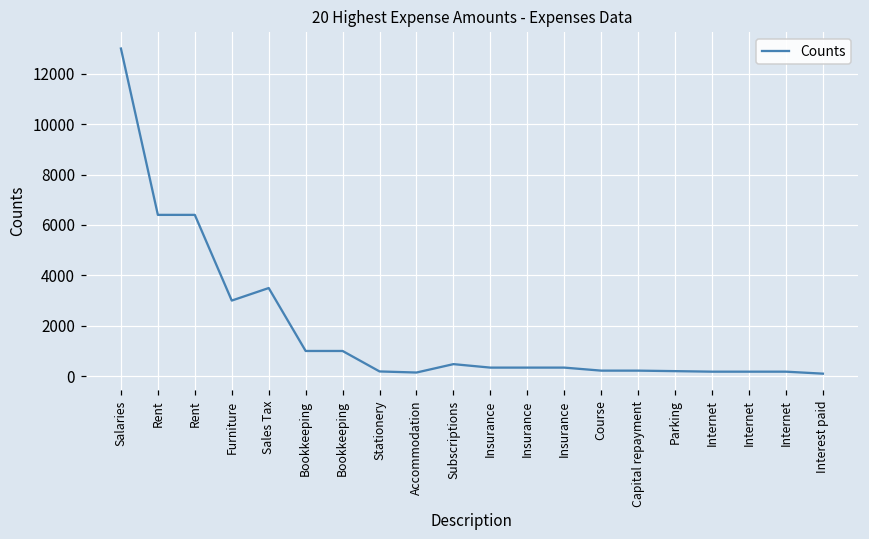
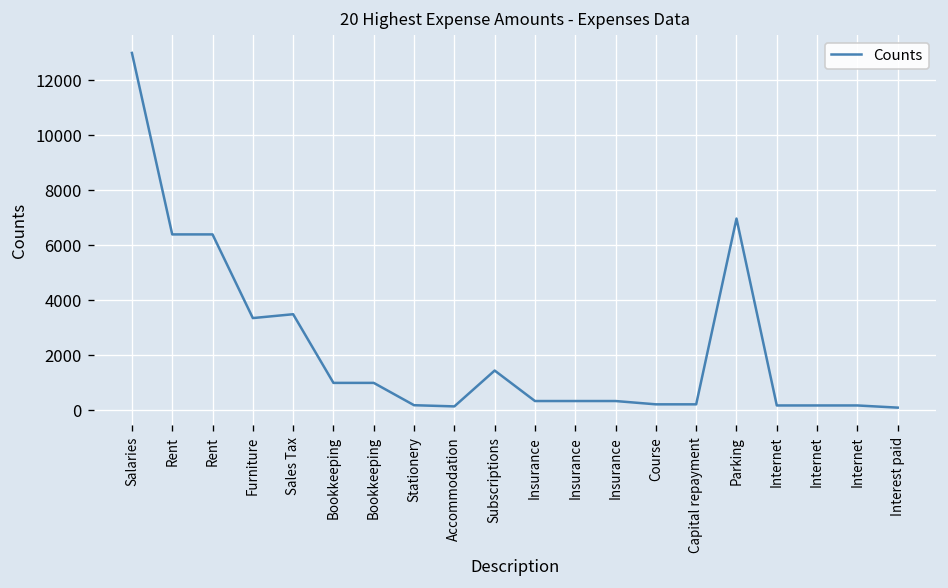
Furniture: 3000 -> 3400
Subscriptions: 500 -> 1400
Parking: 200 -> 7000
